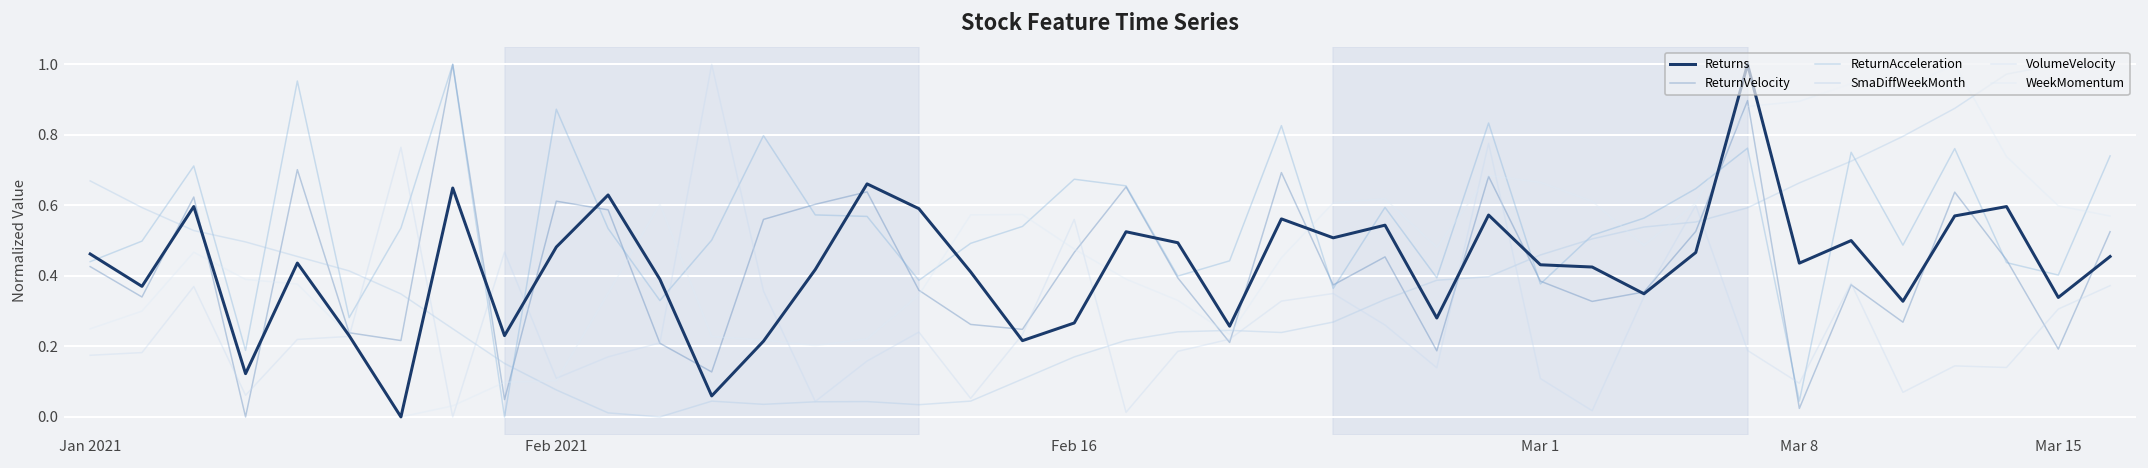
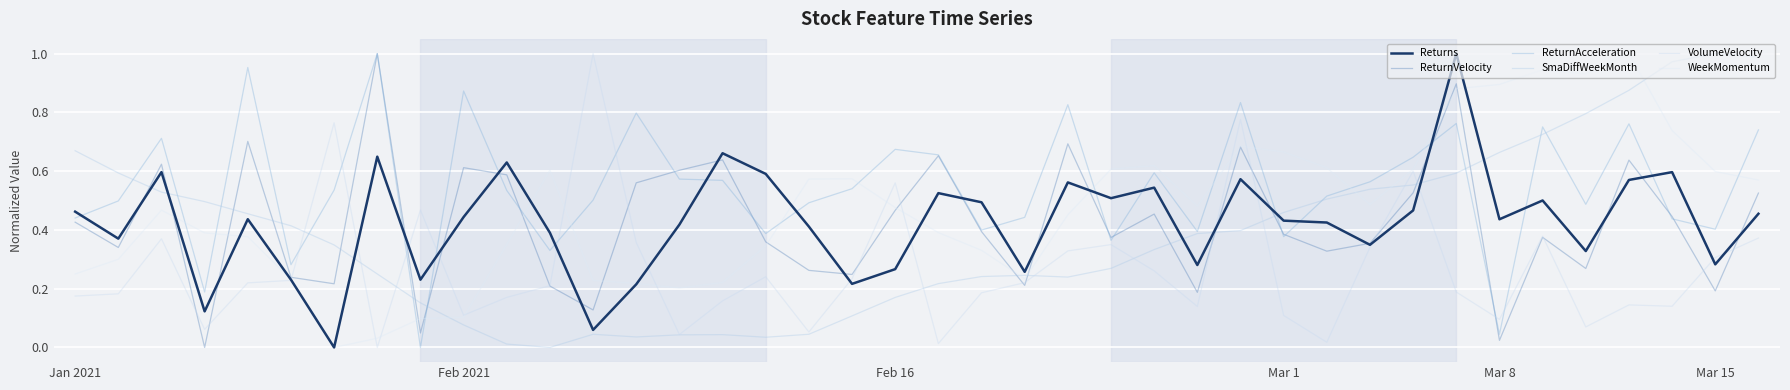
Returns, Feb 2021: 0.48 -> 0.44
Returns, Mar 15: 0.34 -> 0.28
